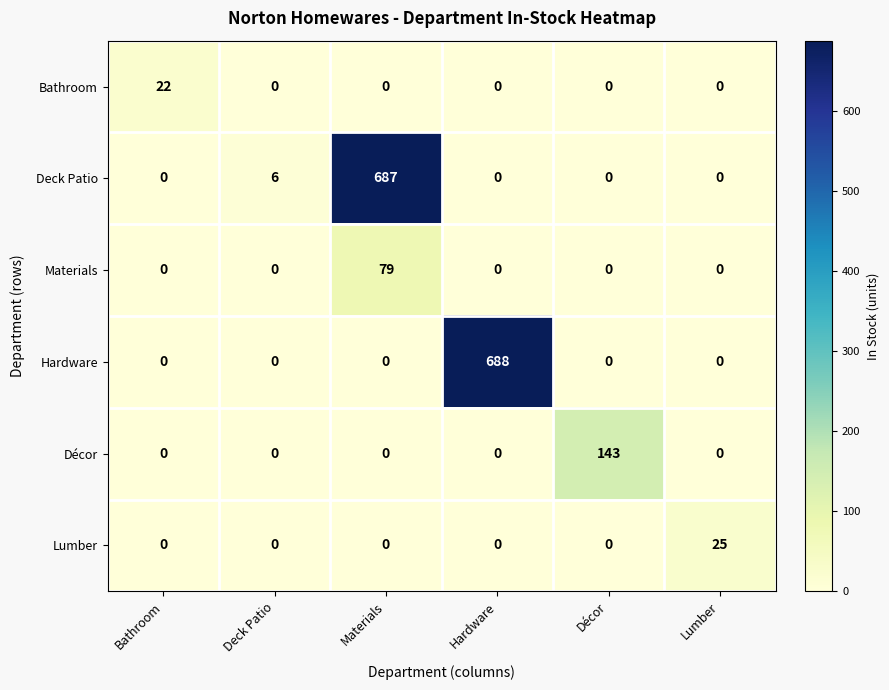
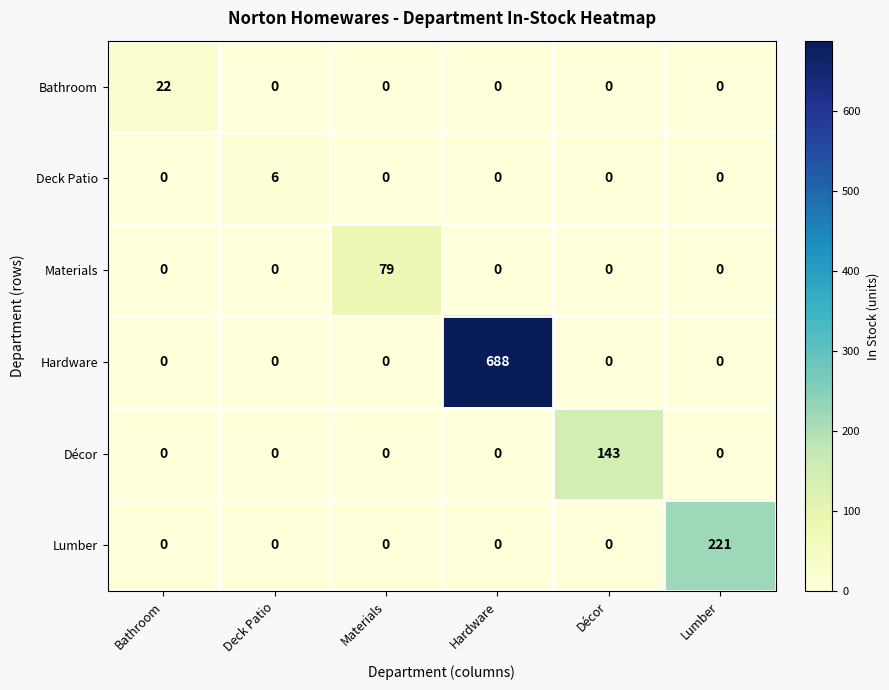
Deck Patio, Materials: 687 -> 0
Lumber, Lumber: 25 -> 221
